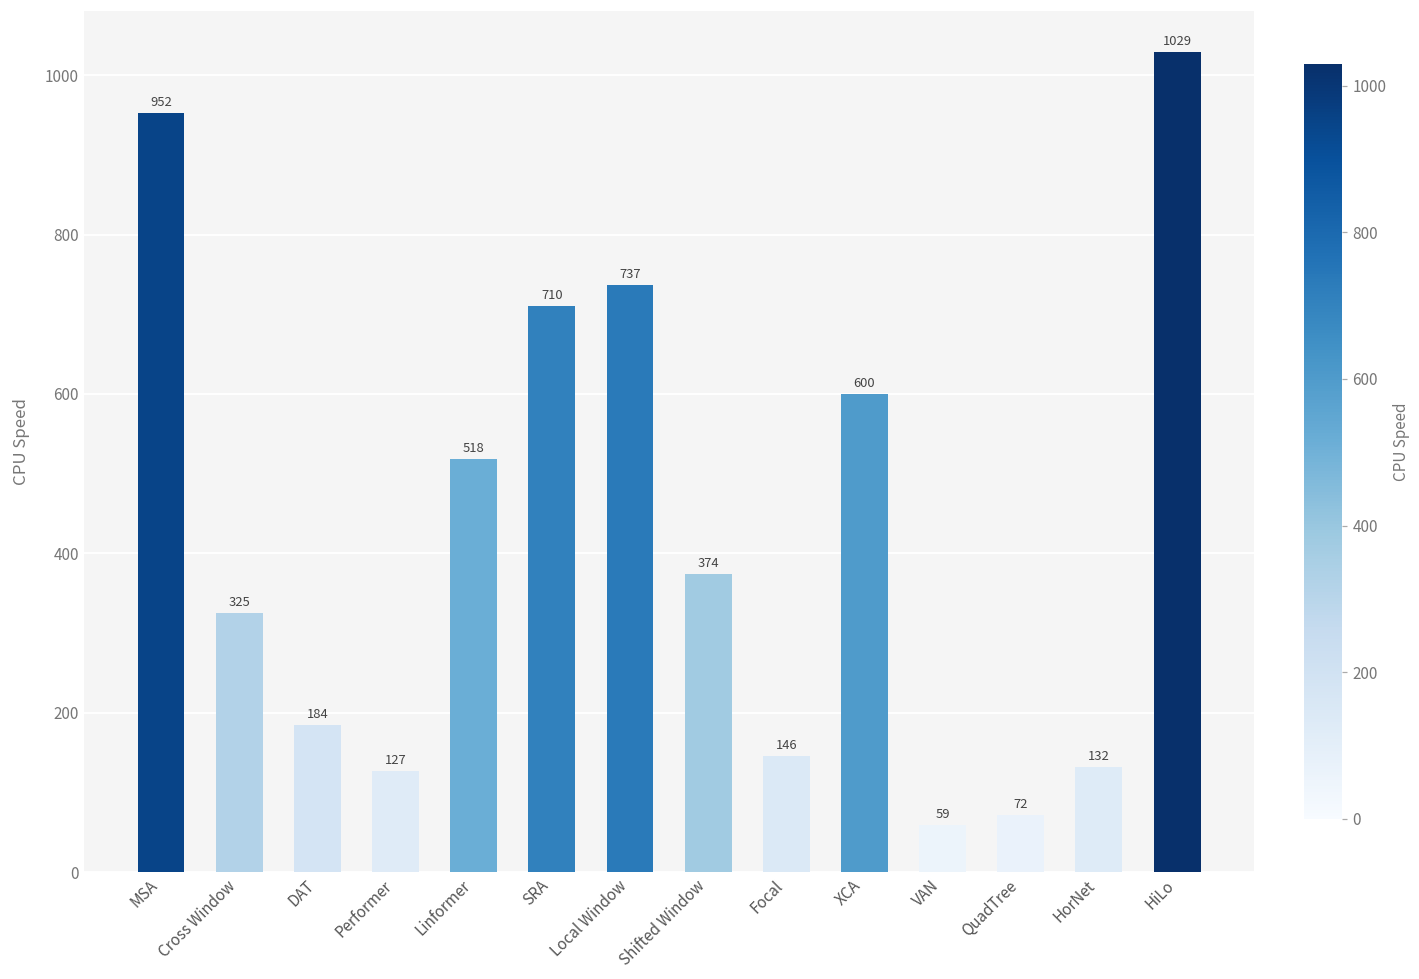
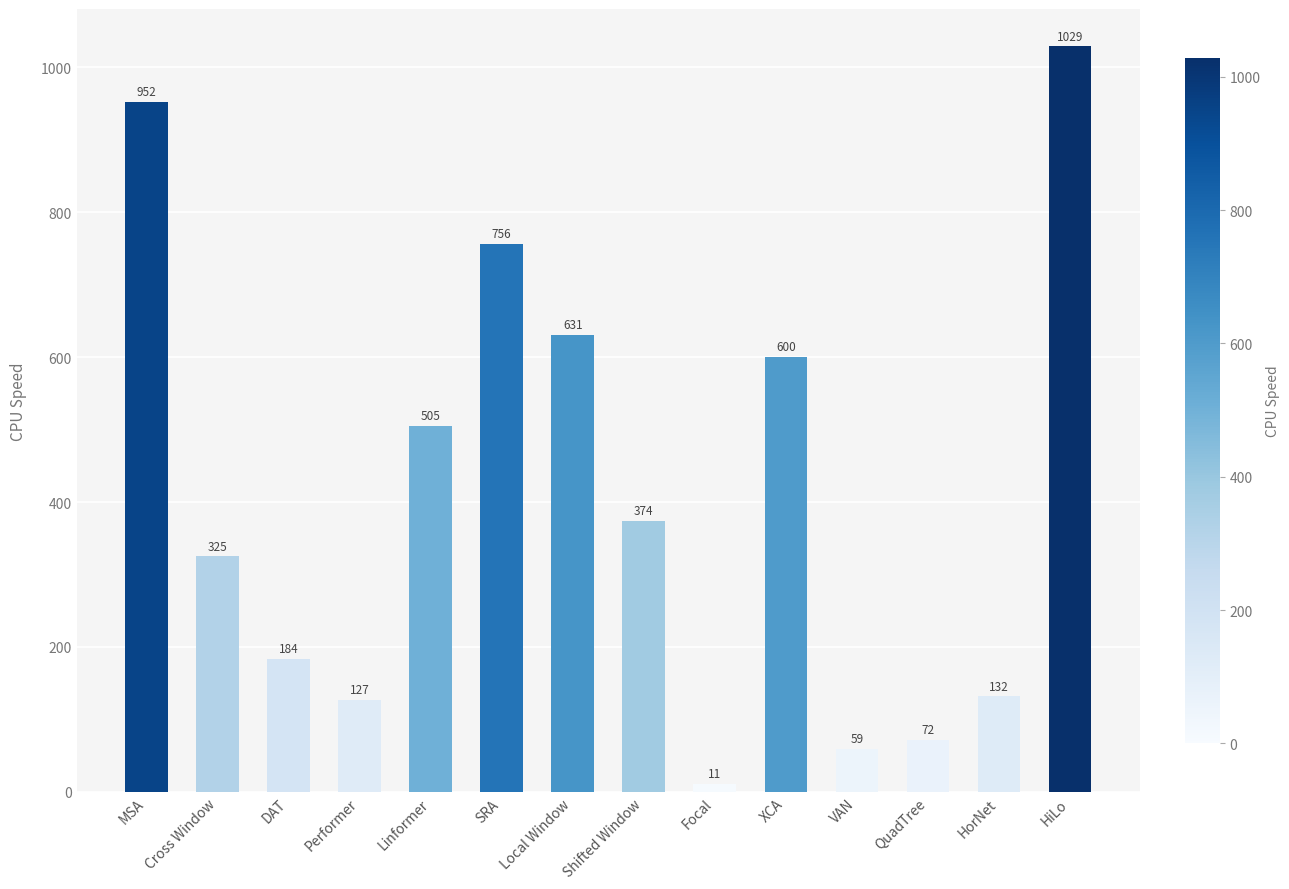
Linformer: 518 -> 505
SRA: 710 -> 756
Local Window: 737 -> 631
Focal: 146 -> 11
